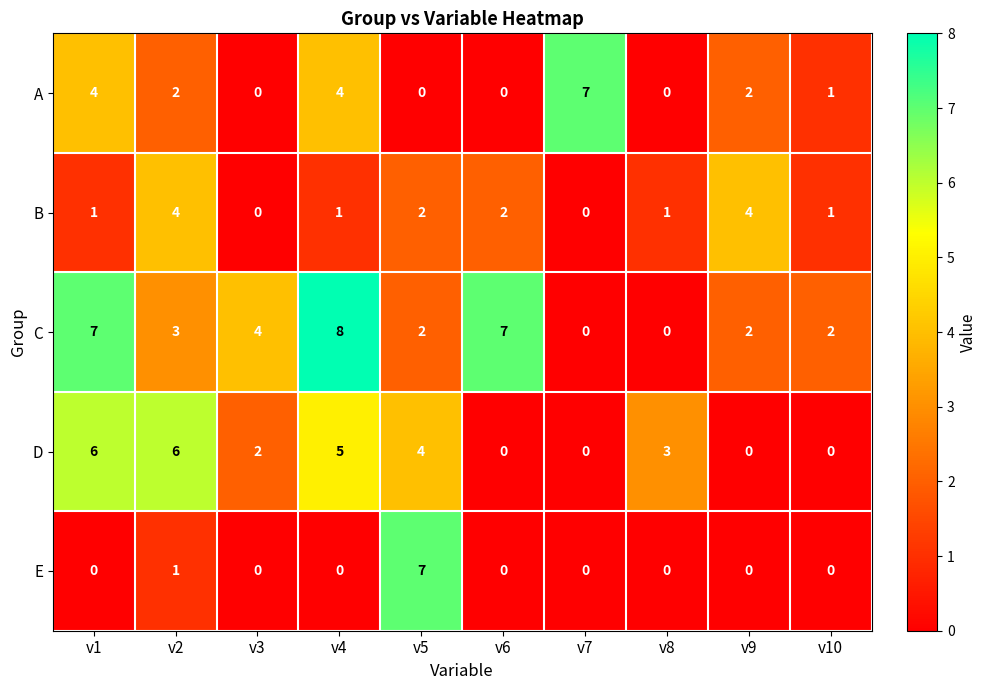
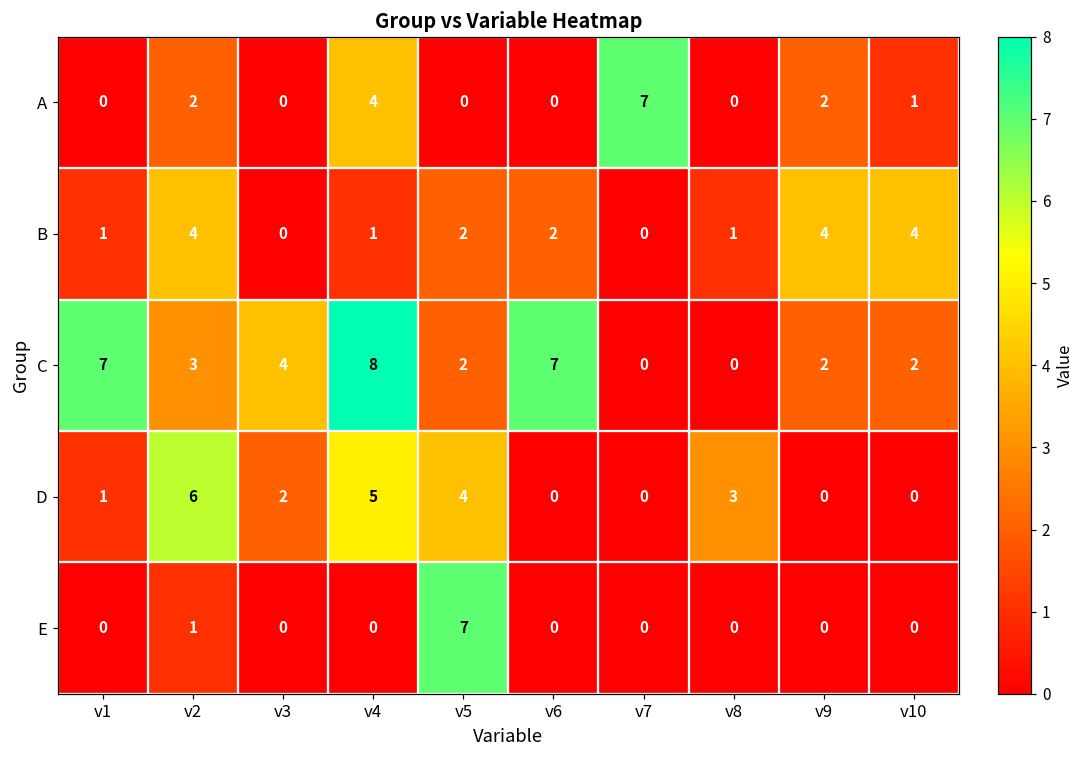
A, v1: 4 -> 0
B, v10: 1 -> 4
D, v1: 6 -> 1
